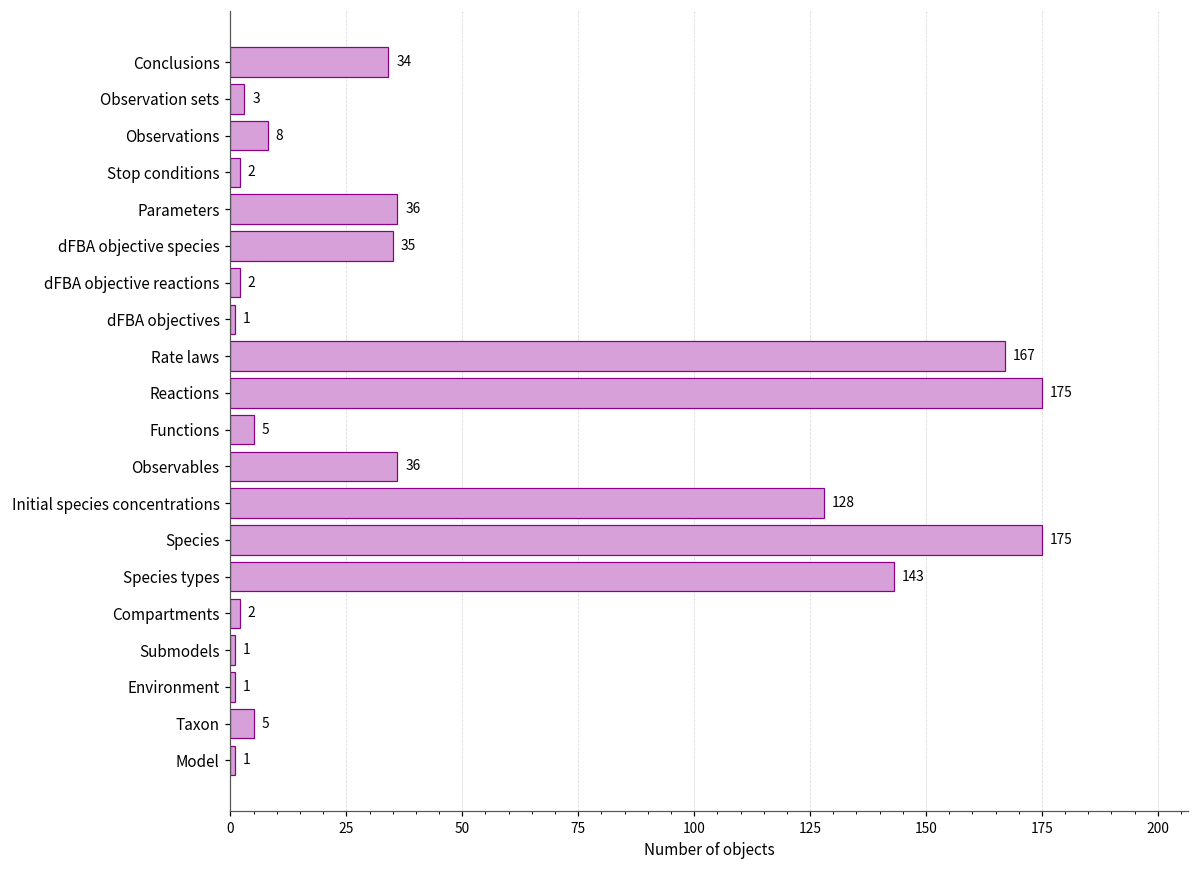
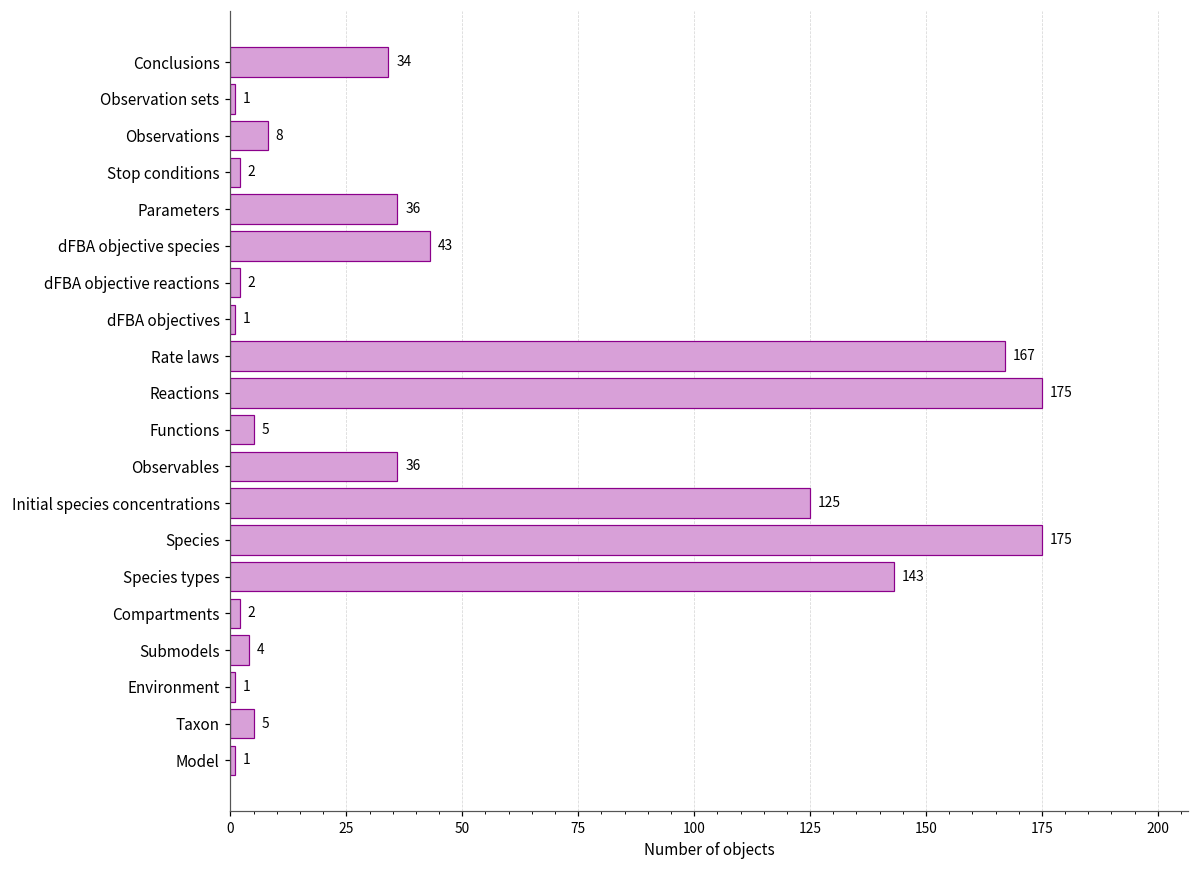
Observation sets: 3 -> 1
dFBA objective species: 35 -> 43
Initial species concentrations: 128 -> 125
Submodels: 1 -> 4
